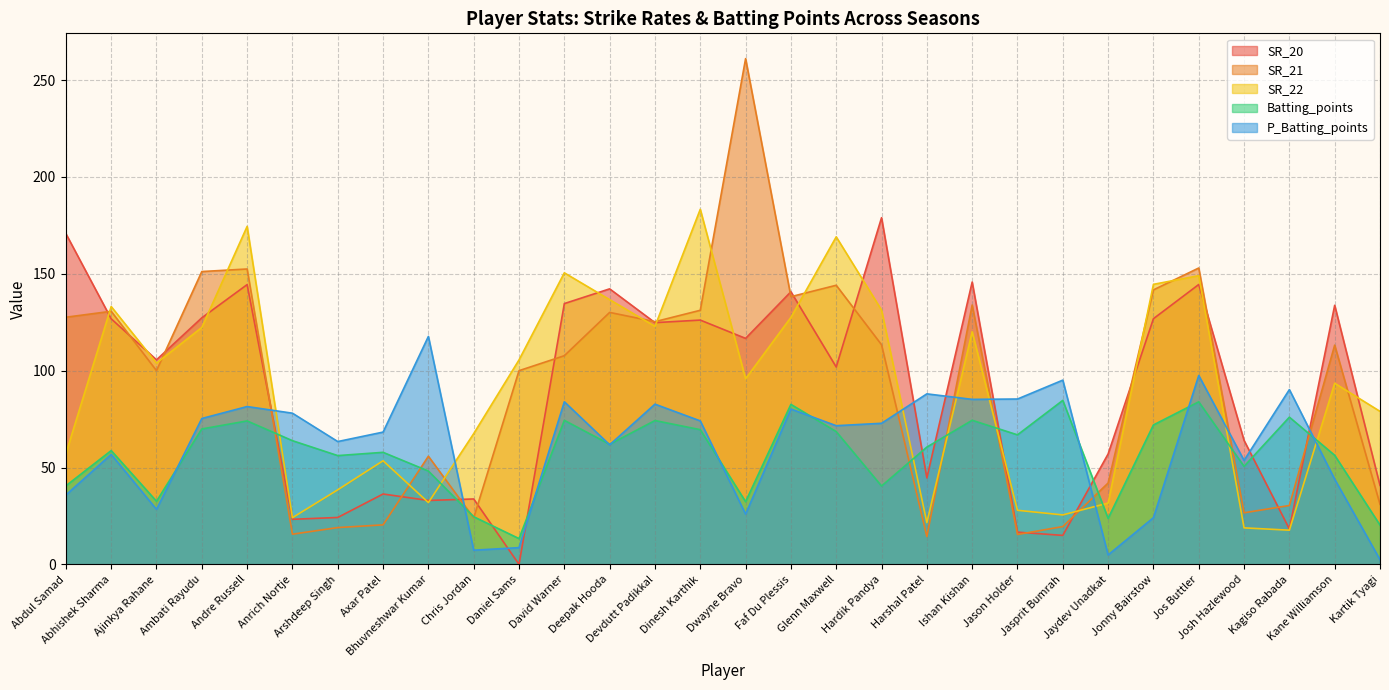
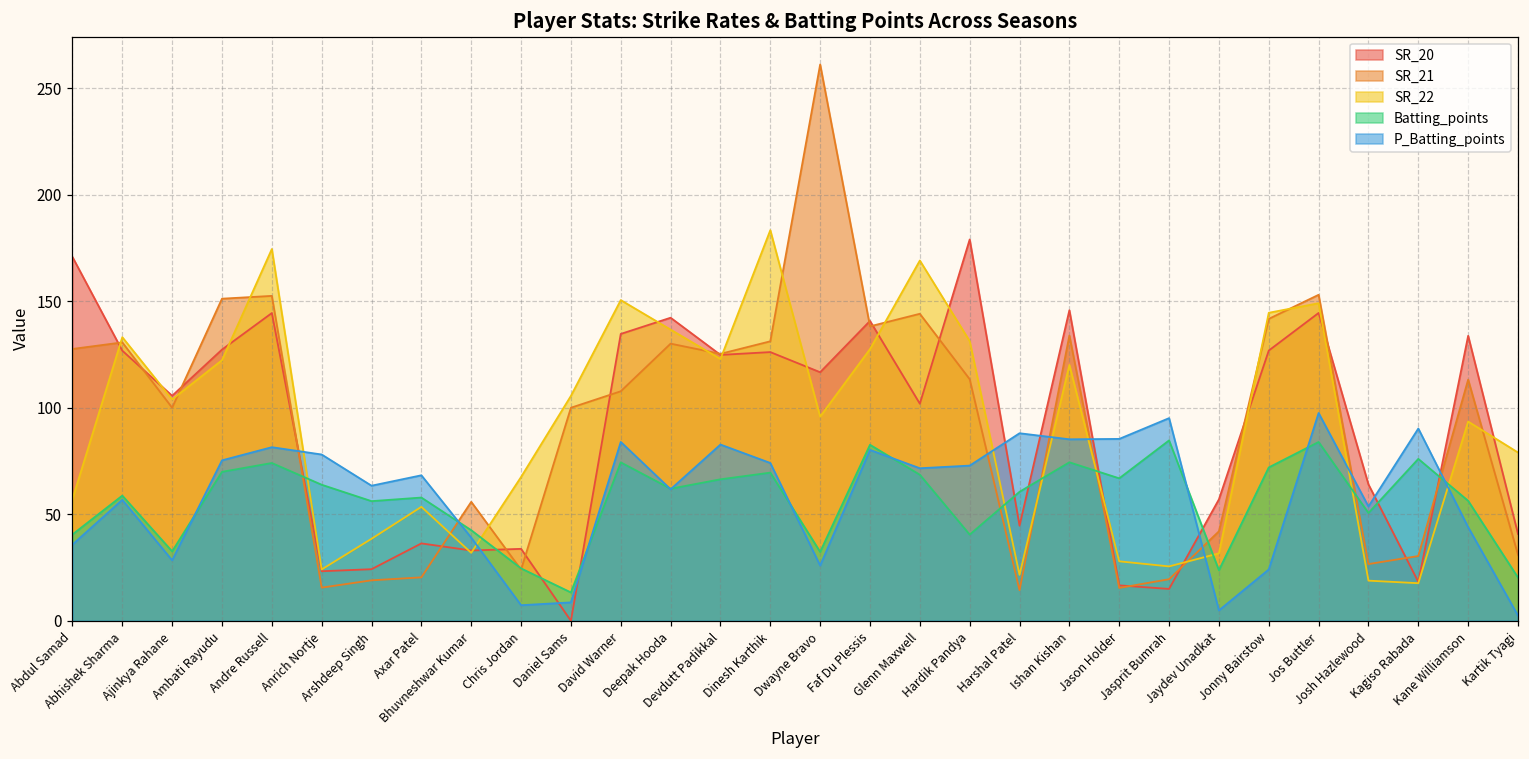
Batting_points, Bhuvneshwar Kumar: 48 -> 43
P_Batting_points, Bhuvneshwar Kumar: 118 -> 39
Batting_points, Devdutt Padikkal: 74 -> 66
